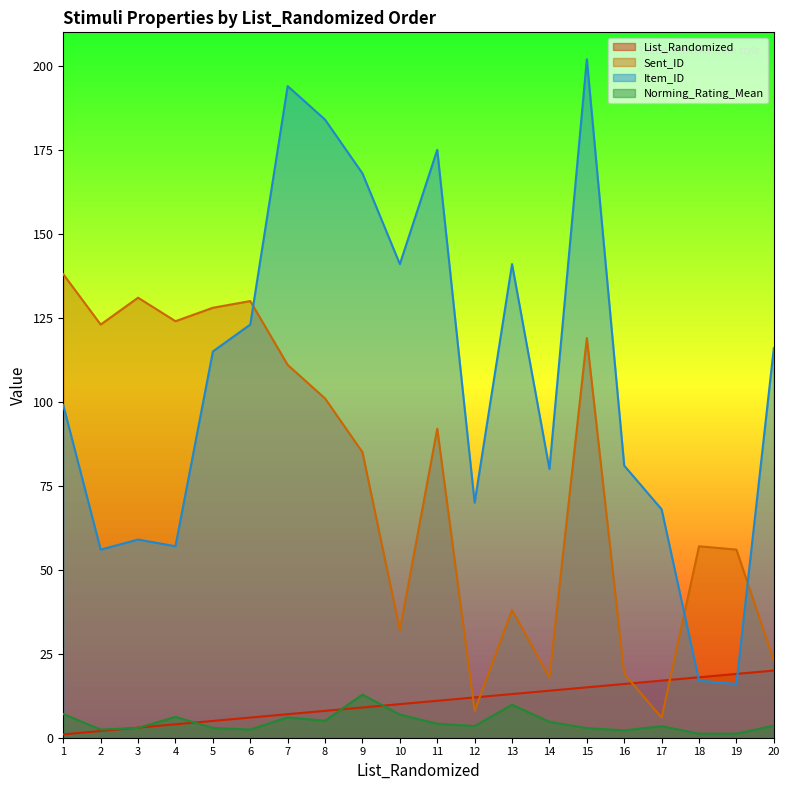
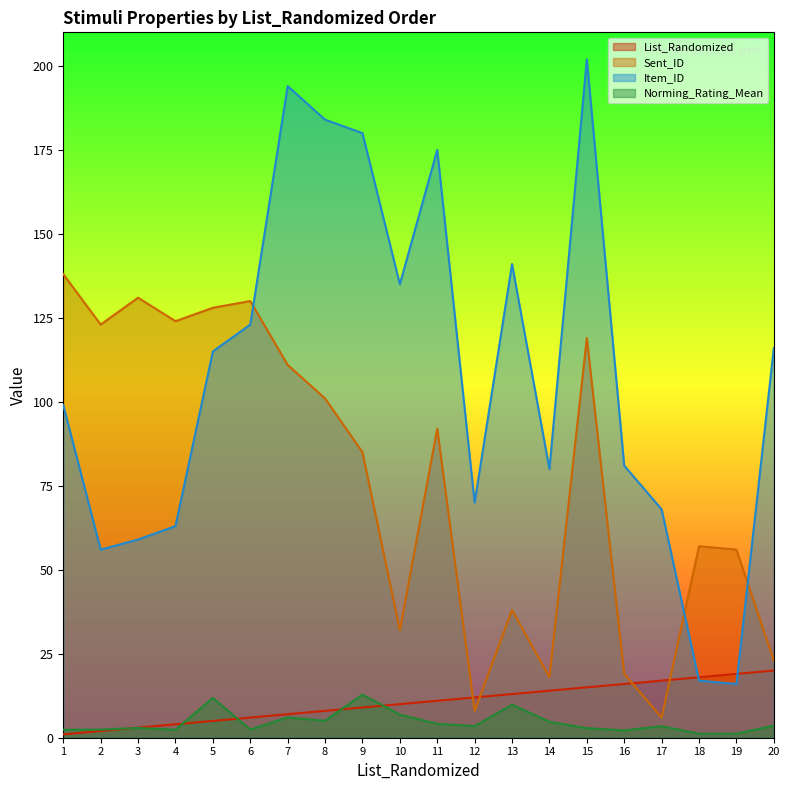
Norming_Rating_Mean, 1: 7 -> 2
Item_ID, 4: 57 -> 63
Norming_Rating_Mean, 4: 6 -> 2
Norming_Rating_Mean, 5: 3 -> 12
Item_ID, 9: 168 -> 180
Item_ID, 10: 141 -> 135
